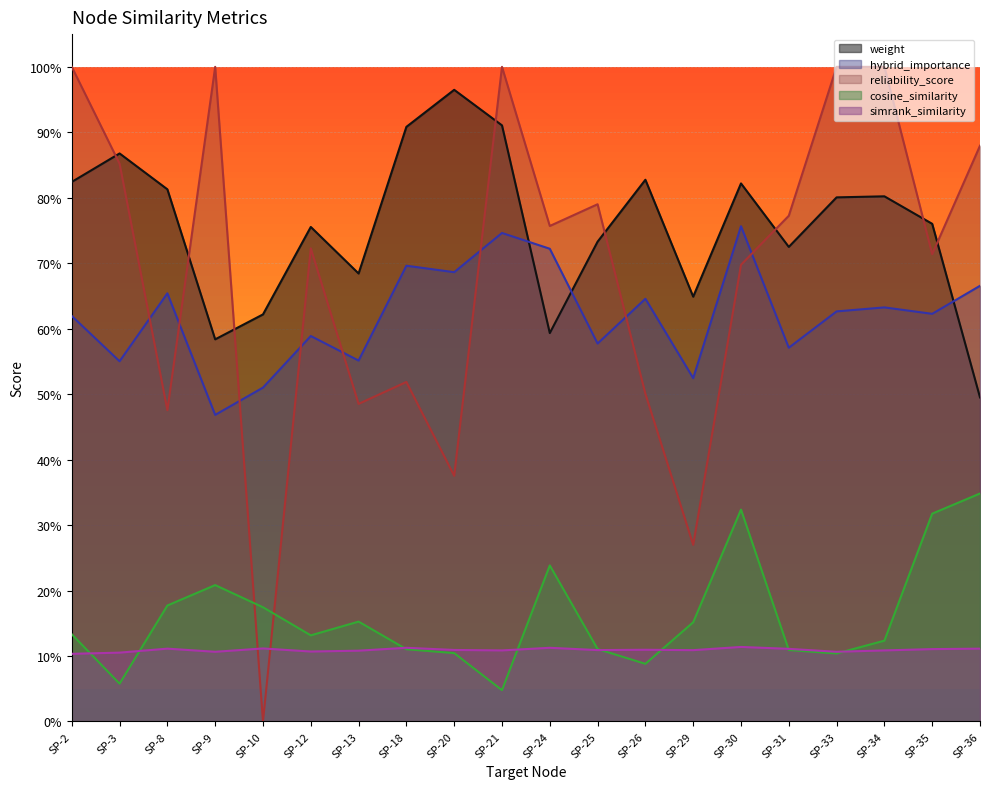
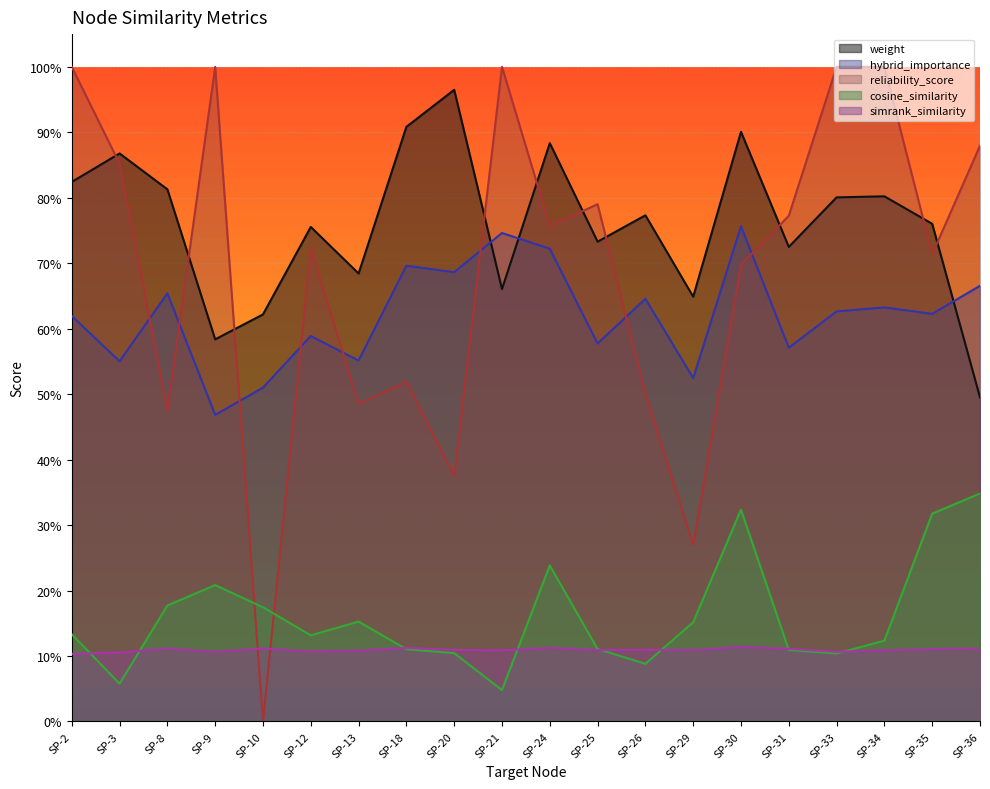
weight, SP-21: 91% -> 66%
weight, SP-24: 59% -> 88%
weight, SP-26: 83% -> 77%
weight, SP-30: 82% -> 90%
